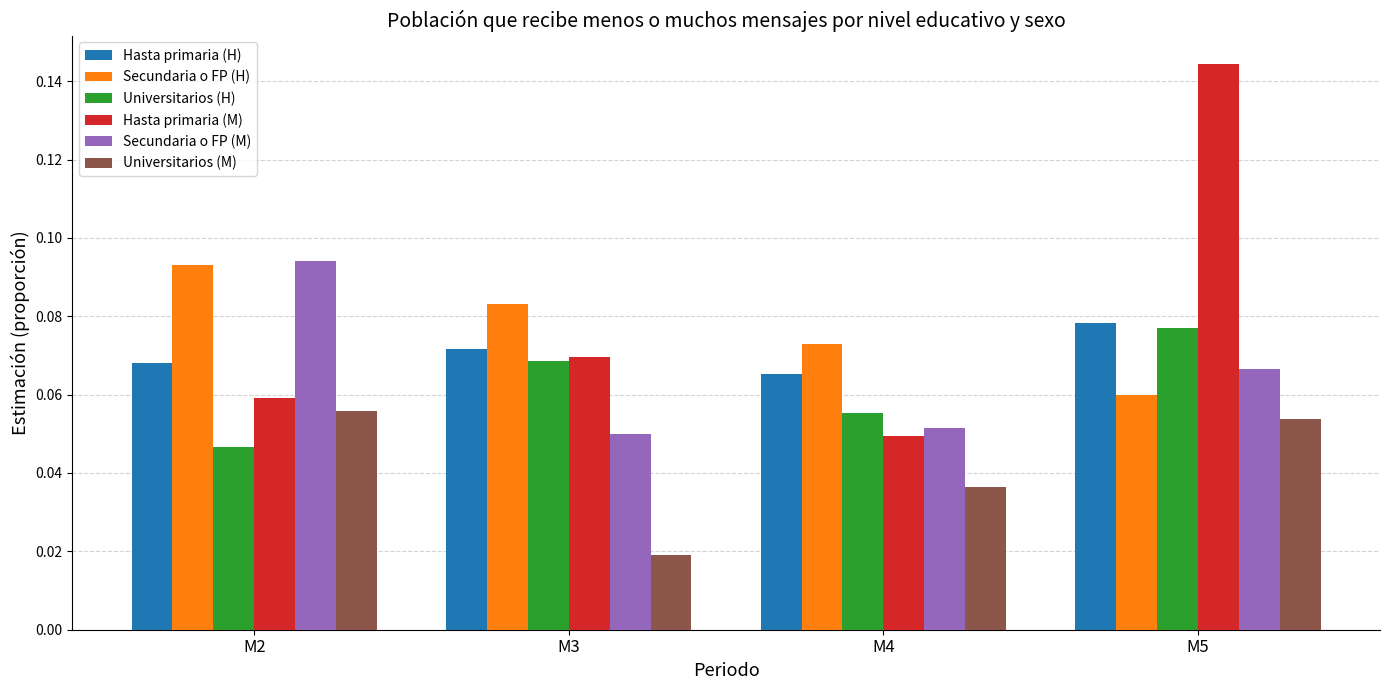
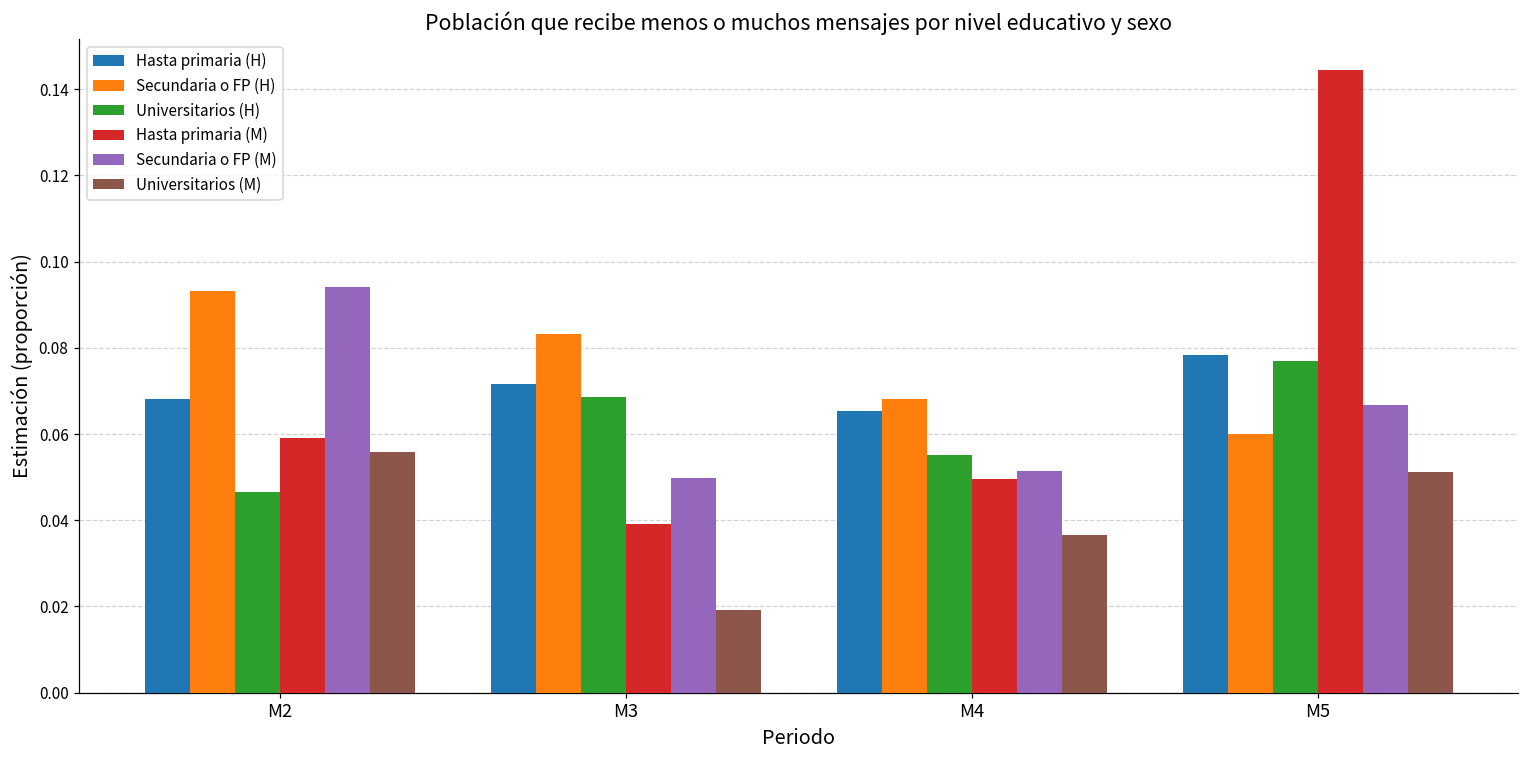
Hasta primaria (M), M3: 0.070 -> 0.039
Secundaria o FP (H), M4: 0.073 -> 0.068
Universitarios (M), M5: 0.054 -> 0.051
